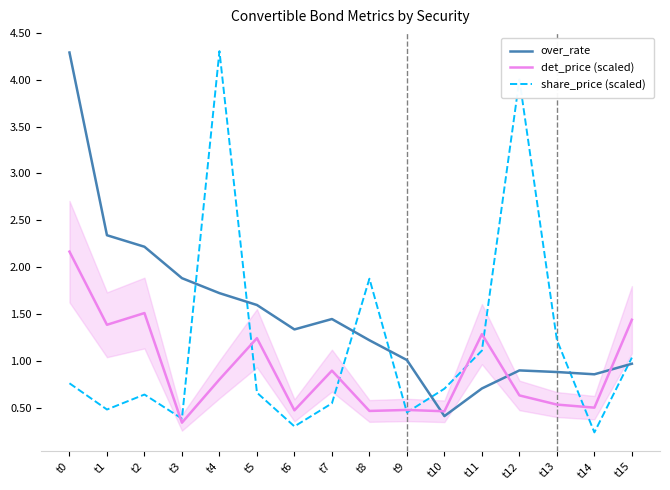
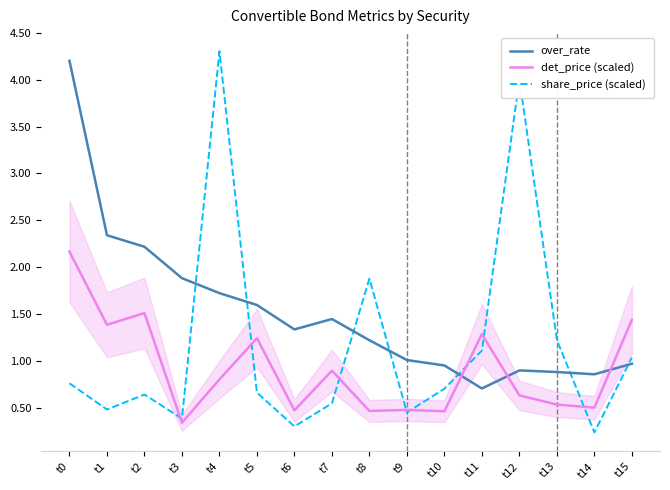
over_rate, t0: 4.3 -> 4.2
over_rate, t10: 0.4 -> 1.0
